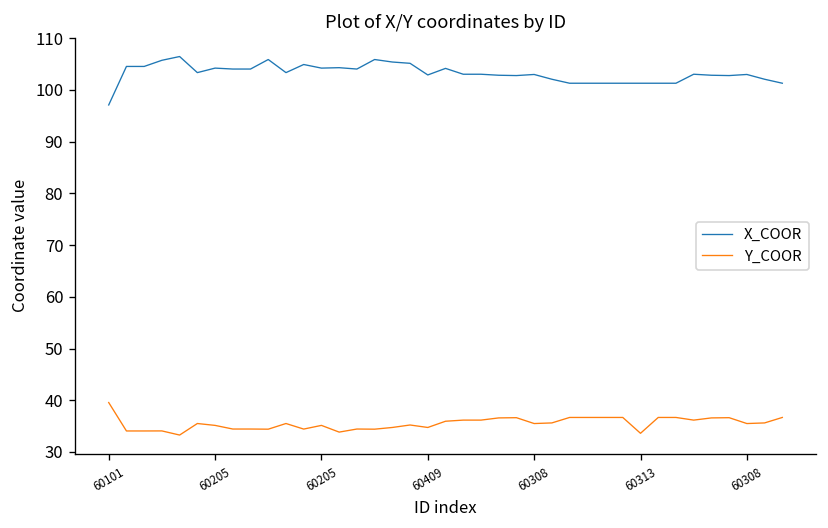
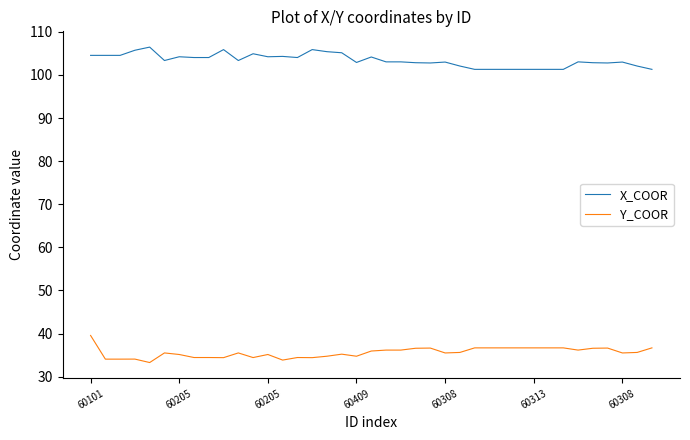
X_COOR, 60101: 97 -> 105
Y_COOR, 60313: 34 -> 37
